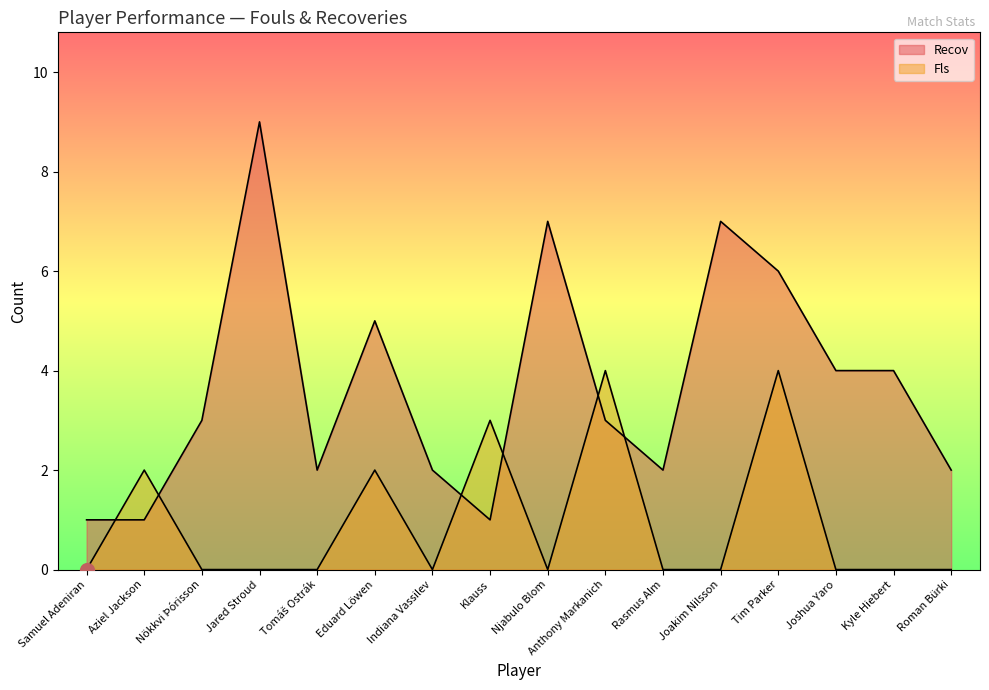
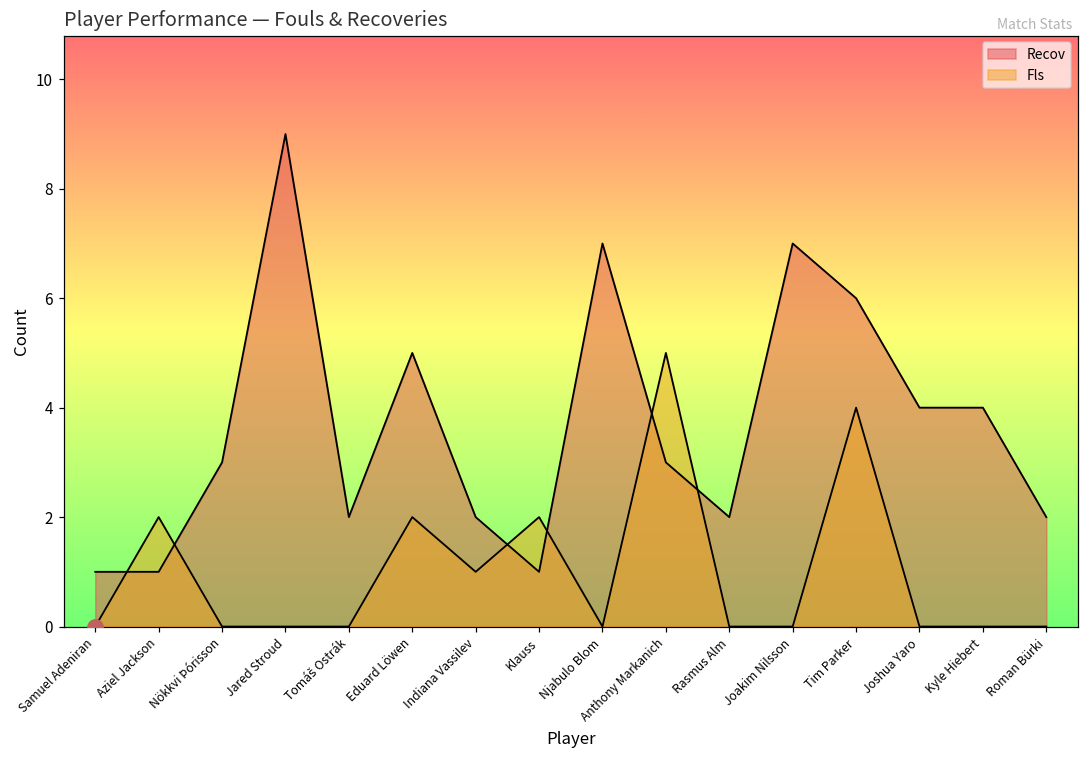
Fls, Indiana Vassilev: 0 -> 1
Fls, Klauss: 3 -> 2
Fls, Anthony Markanich: 4 -> 5
